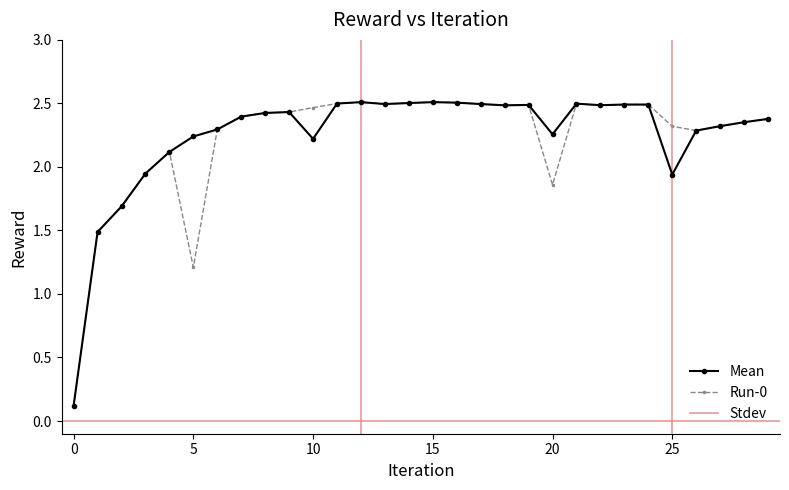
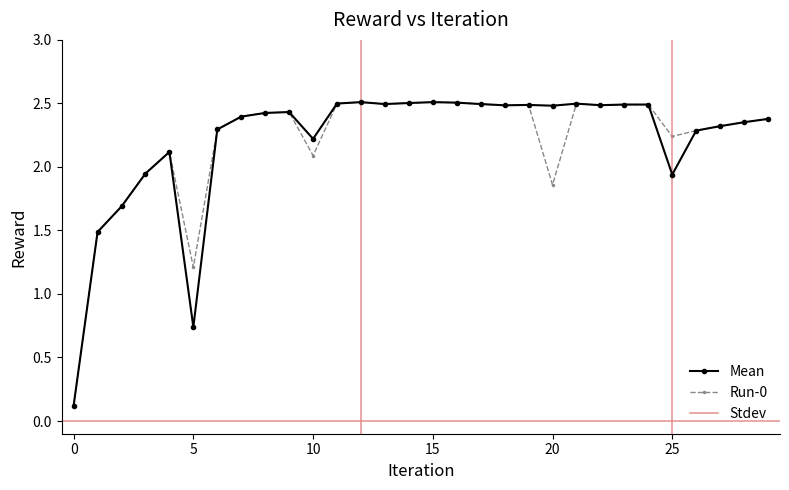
Mean, 5: 2.24 -> 0.74
Run-0, 10: 2.47 -> 2.09
Mean, 20: 2.26 -> 2.48
Run-0, 25: 2.32 -> 2.24
